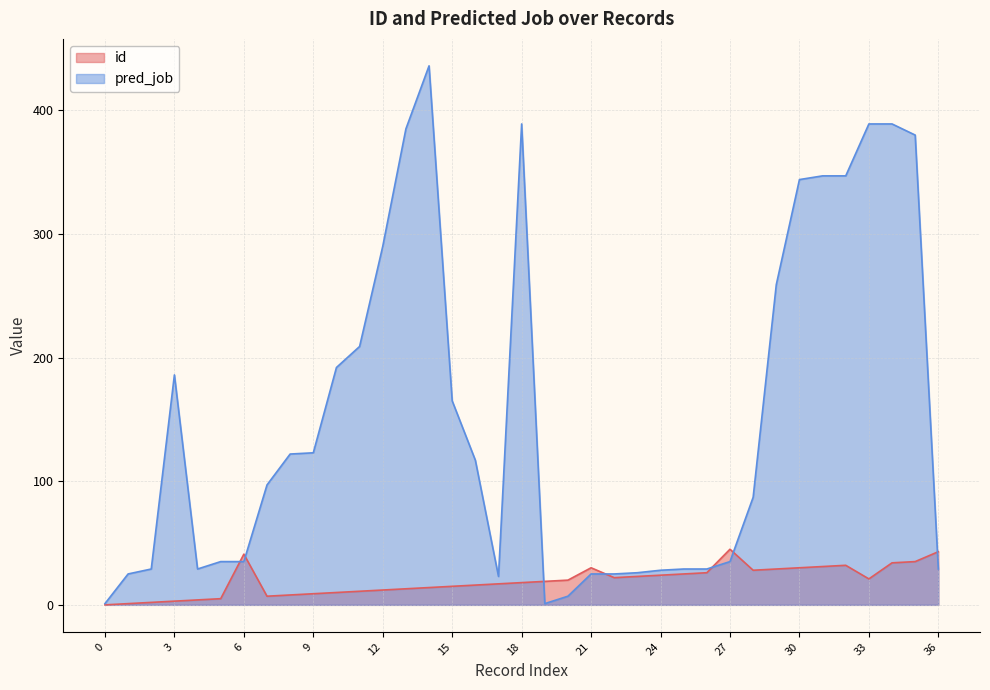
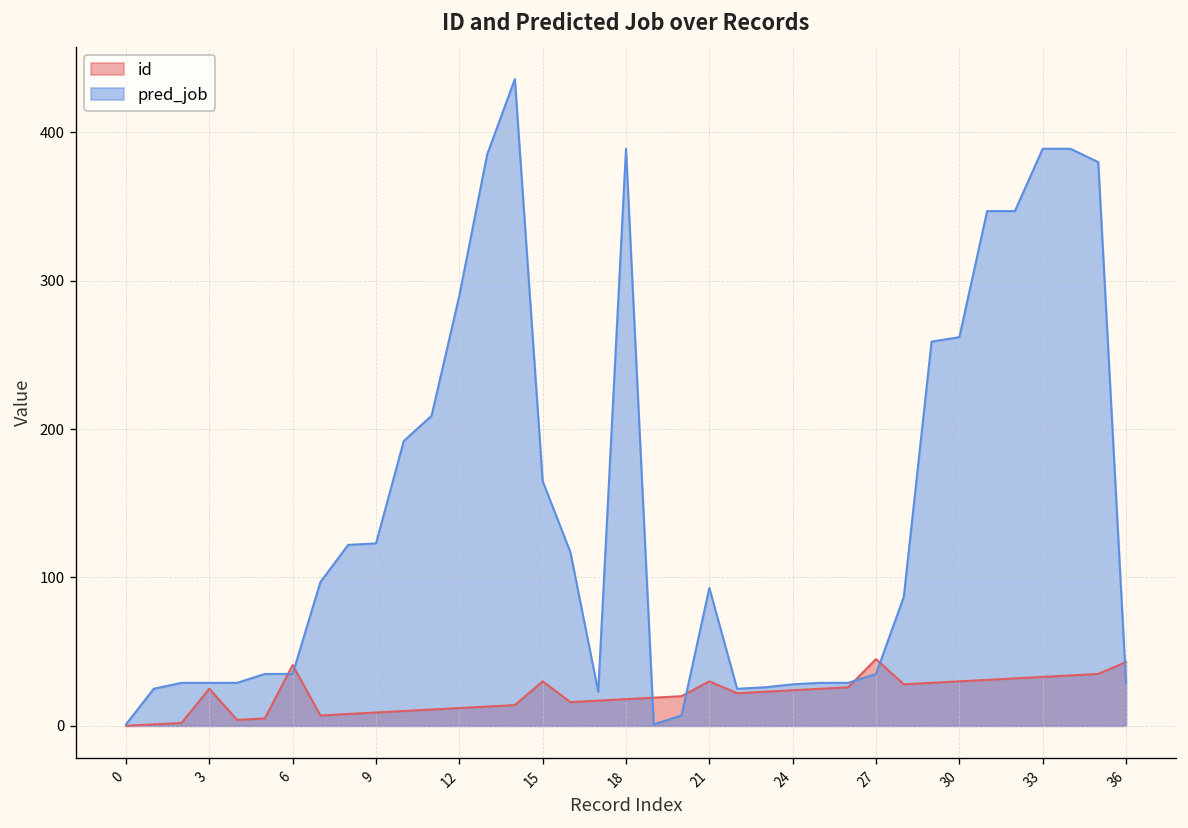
id, 3: 3 -> 25
pred_job, 3: 186 -> 29
id, 15: 15 -> 30
pred_job, 21: 25 -> 93
pred_job, 30: 344 -> 262
id, 33: 21 -> 33
